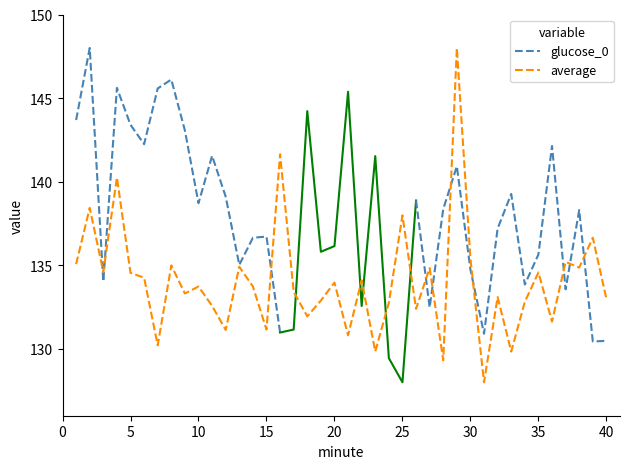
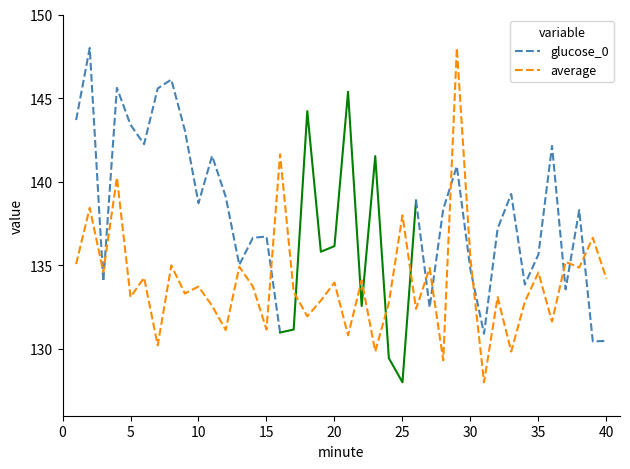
average, 5: 134.5 -> 133.1
average, 40: 133.0 -> 134.2
